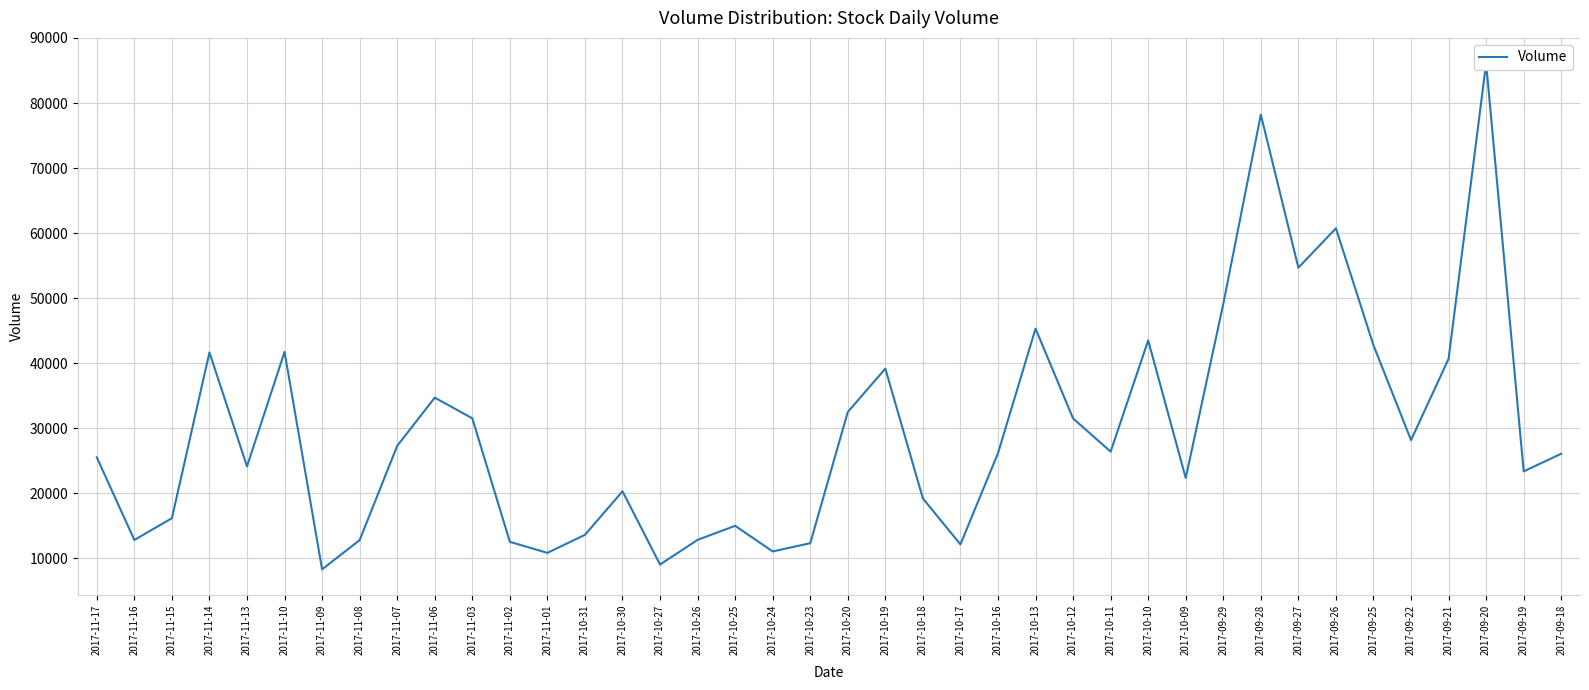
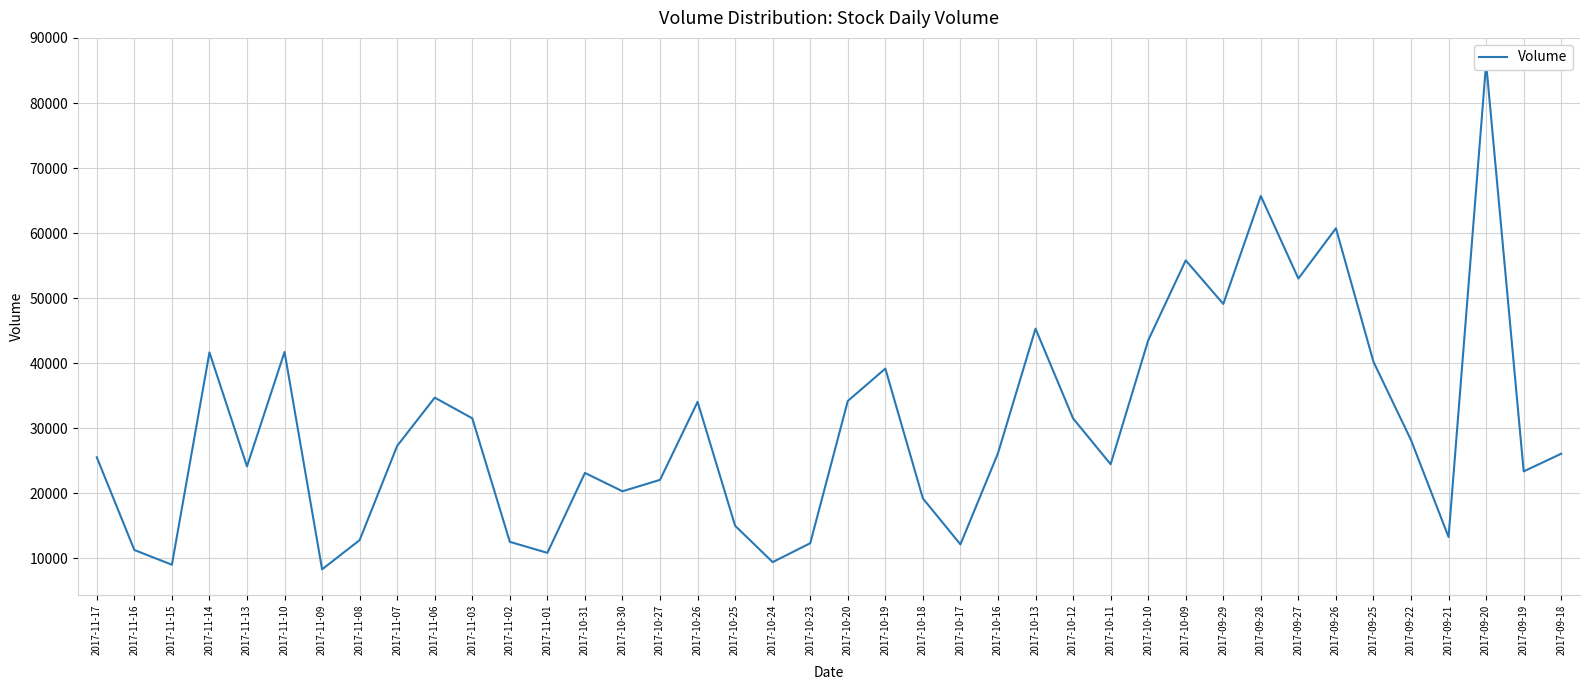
2017-11-16: 13000 -> 11000
2017-11-15: 16000 -> 9000
2017-10-31: 14000 -> 23000
2017-10-27: 9000 -> 22000
2017-10-26: 13000 -> 34000
2017-10-24: 11000 -> 9000
2017-10-20: 32000 -> 34000
2017-10-11: 26000 -> 24000
2017-10-09: 22000 -> 56000
2017-09-28: 78000 -> 66000
2017-09-27: 55000 -> 53000
2017-09-25: 43000 -> 40000
2017-09-21: 41000 -> 13000
